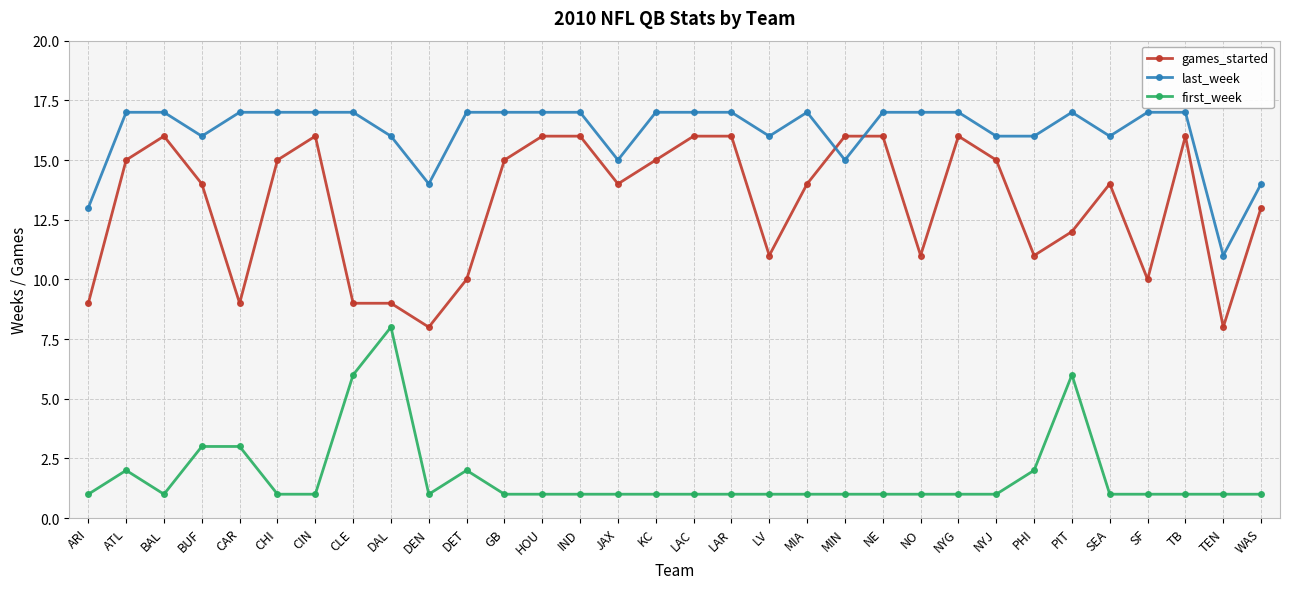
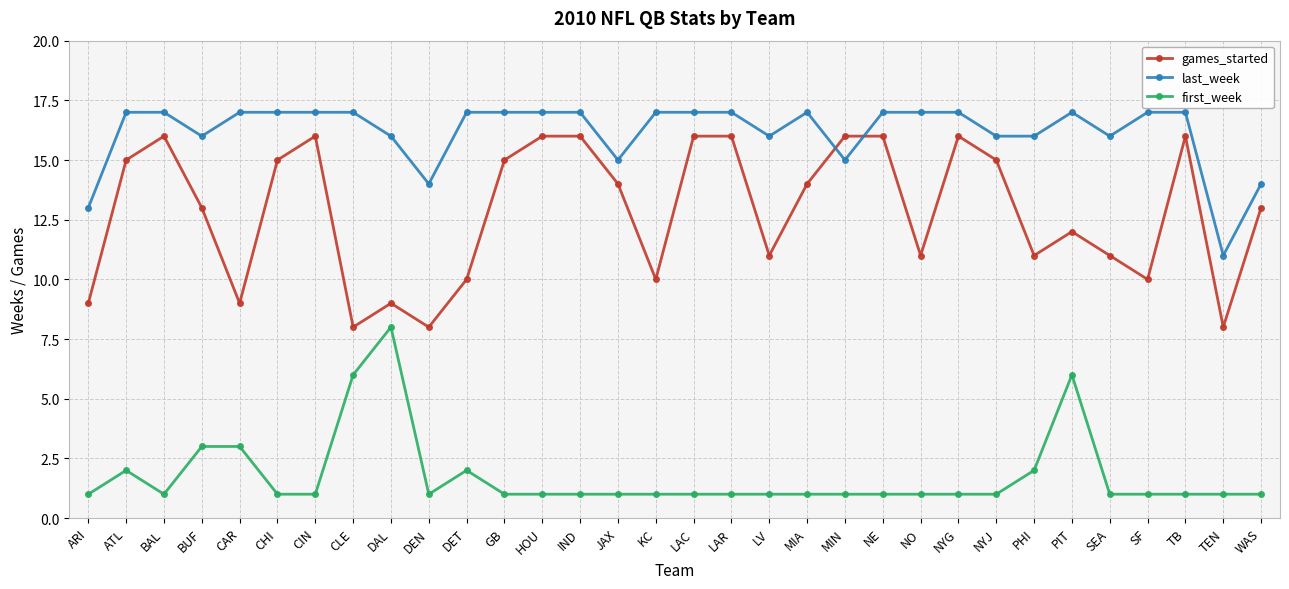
games_started, BUF: 14 -> 13
games_started, CLE: 9 -> 8
games_started, KC: 15 -> 10
games_started, SEA: 14 -> 11
